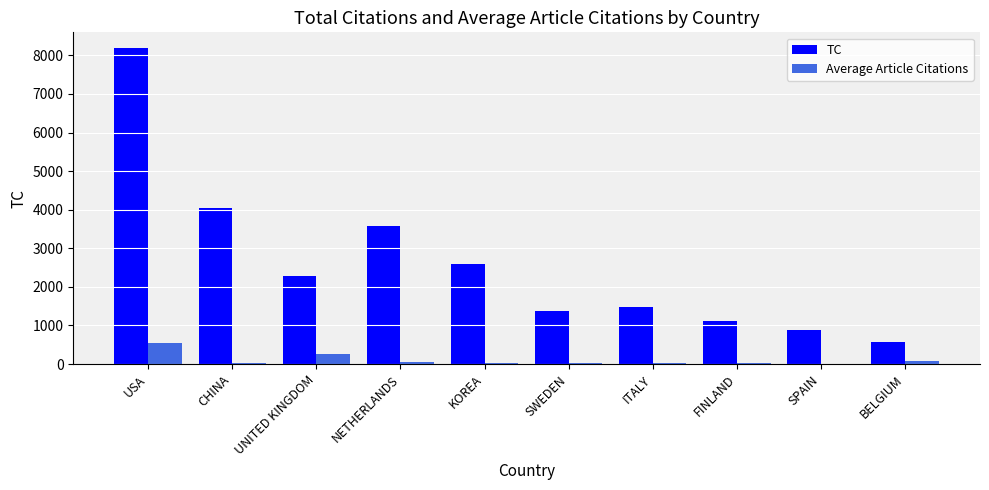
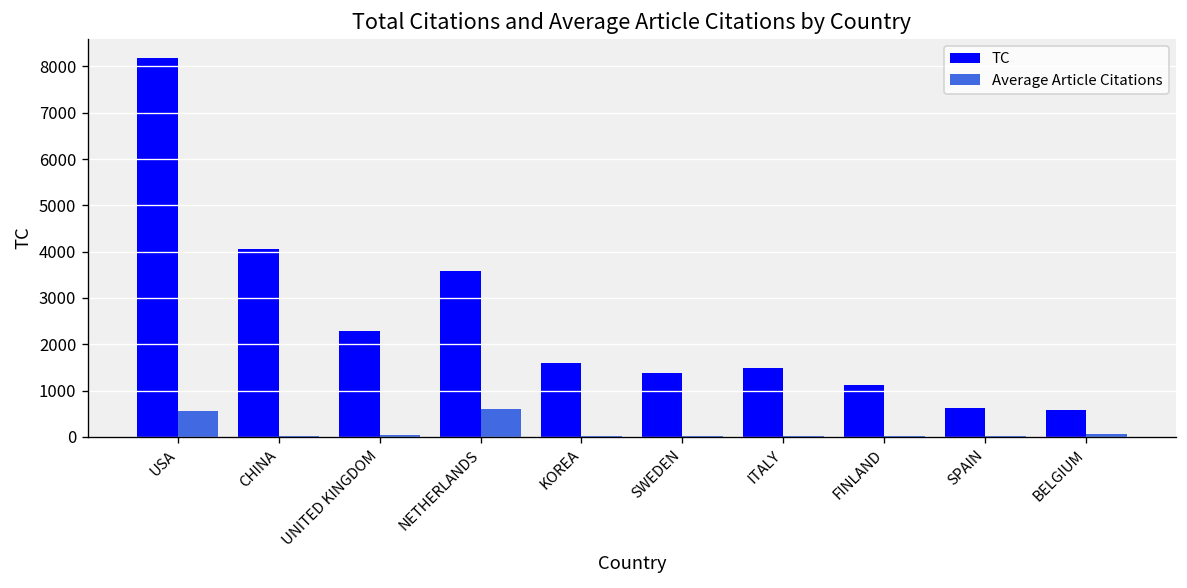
Average Article Citations, UNITED KINGDOM: 300 -> 0
Average Article Citations, NETHERLANDS: 100 -> 600
TC, KOREA: 2600 -> 1600
TC, SPAIN: 900 -> 600
